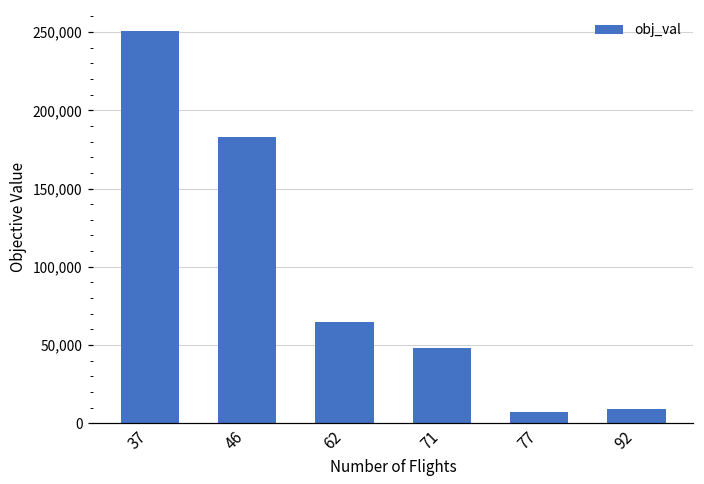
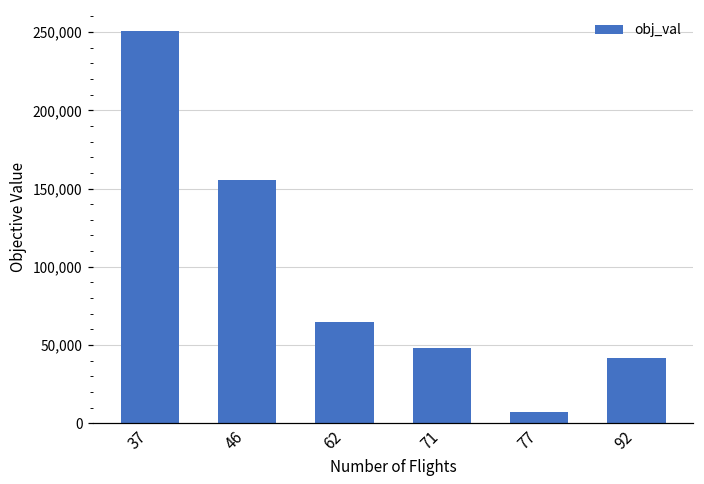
46: 183,000 -> 155,000
92: 9,000 -> 42,000
